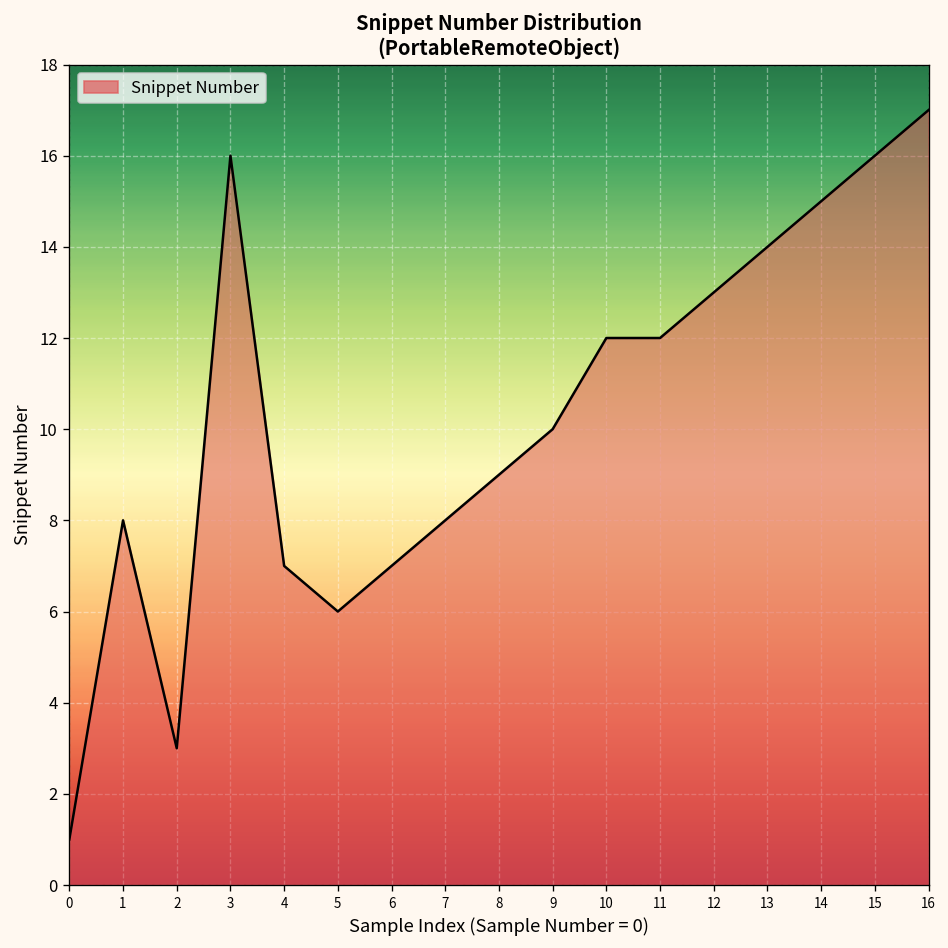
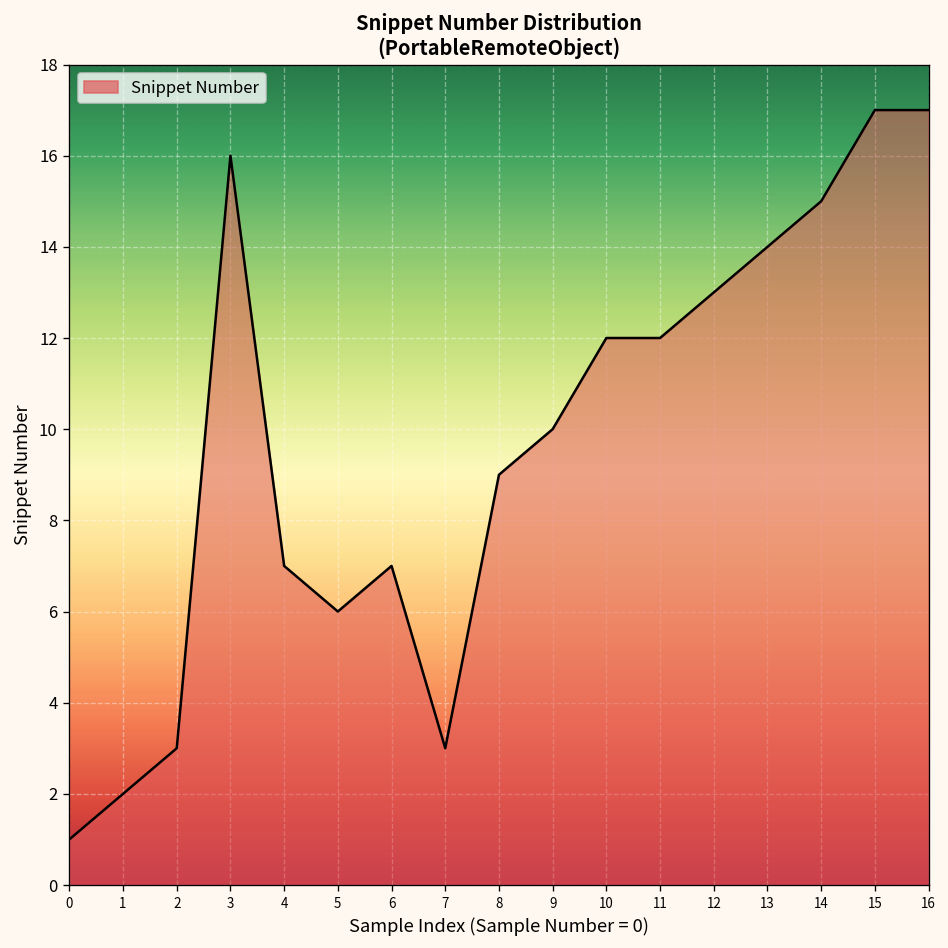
1: 8 -> 2
7: 8 -> 3
15: 16 -> 17
